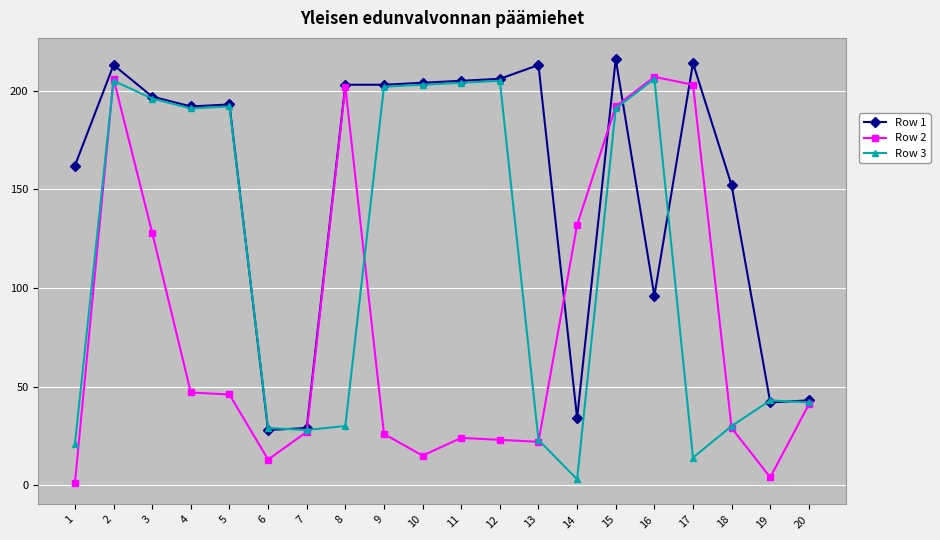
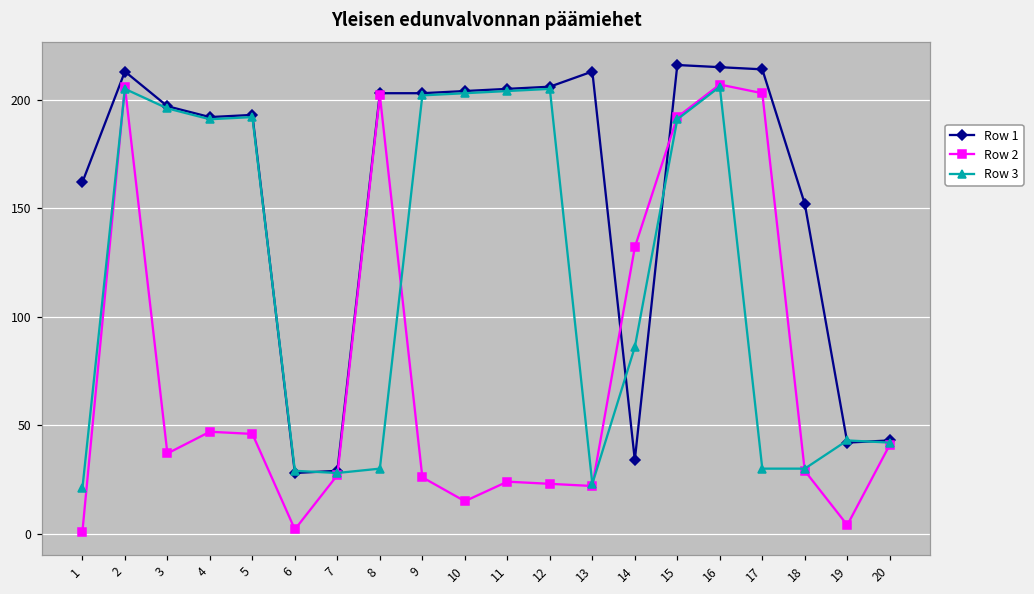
Row 2, 3: 128 -> 37
Row 2, 6: 13 -> 2
Row 3, 14: 3 -> 86
Row 1, 16: 96 -> 215
Row 3, 17: 14 -> 30
